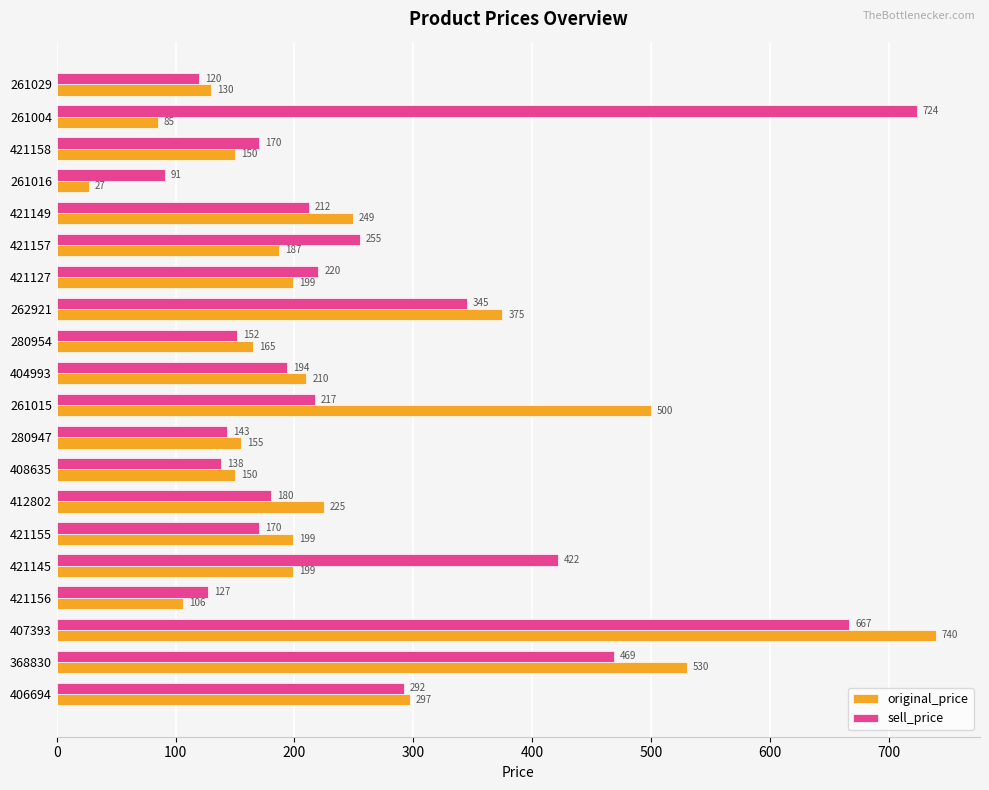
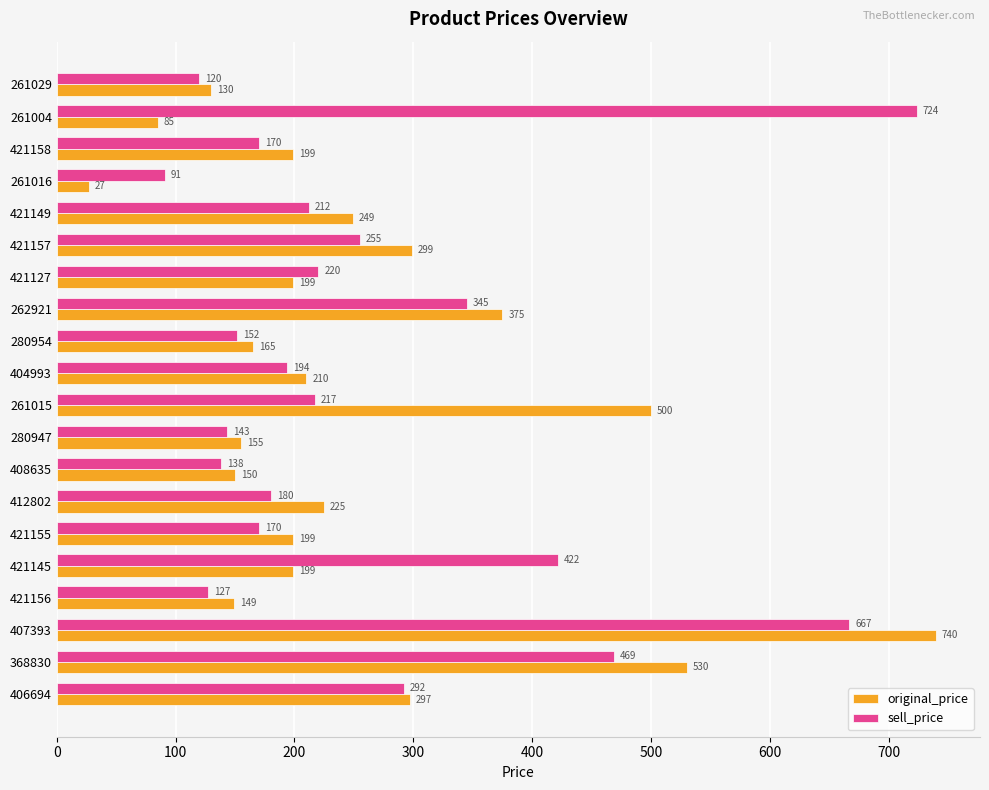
original_price, 421158: 150 -> 199
original_price, 421157: 187 -> 299
original_price, 421156: 106 -> 149
